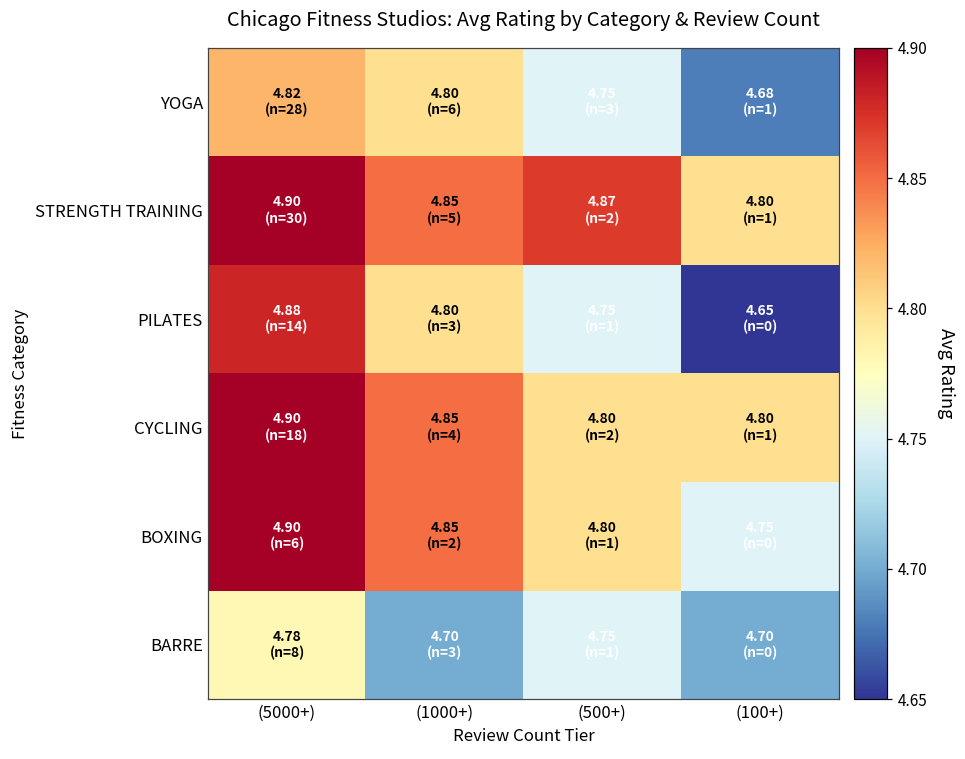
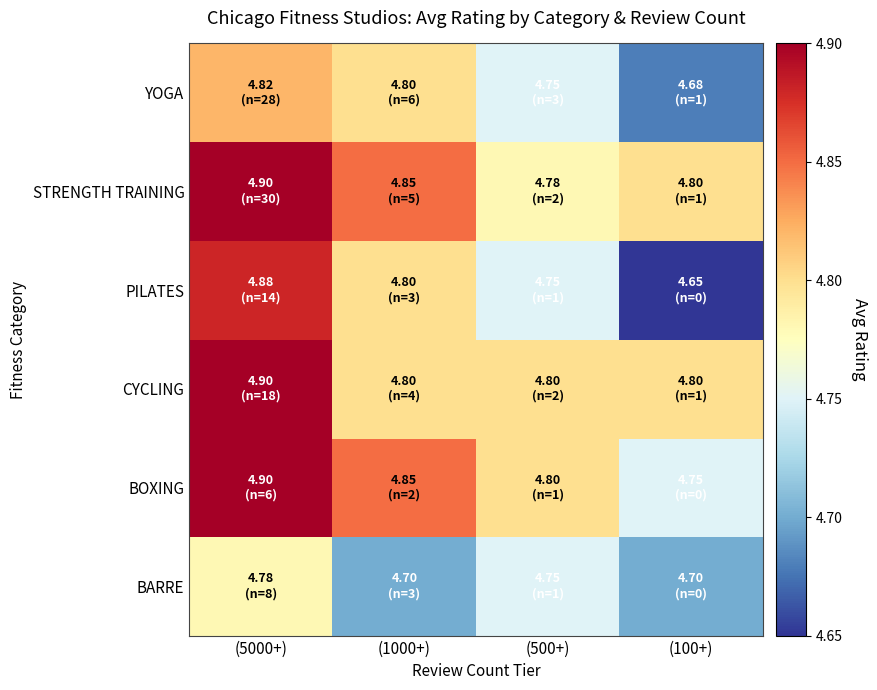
STRENGTH TRAINING, (500+): 4.87 -> 4.78
CYCLING, (1000+): 4.85 -> 4.80
